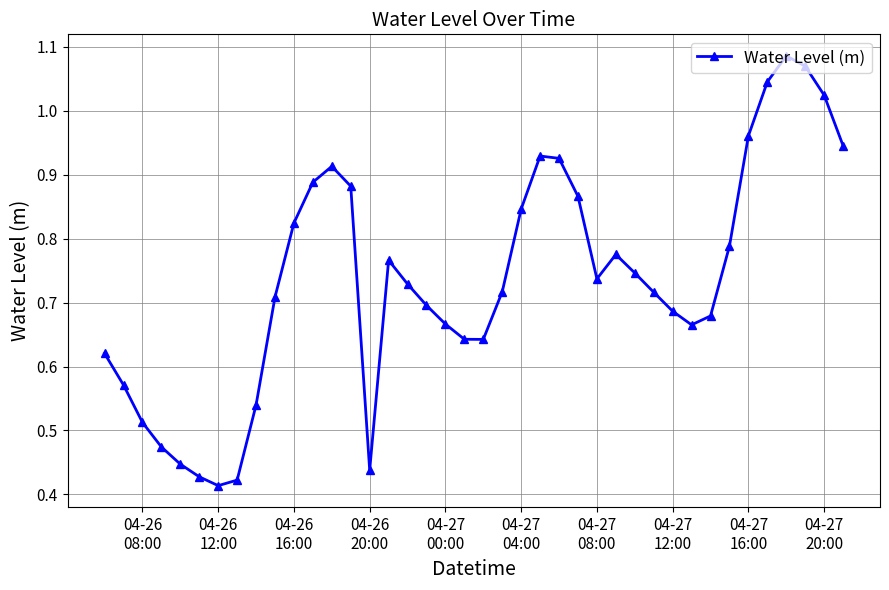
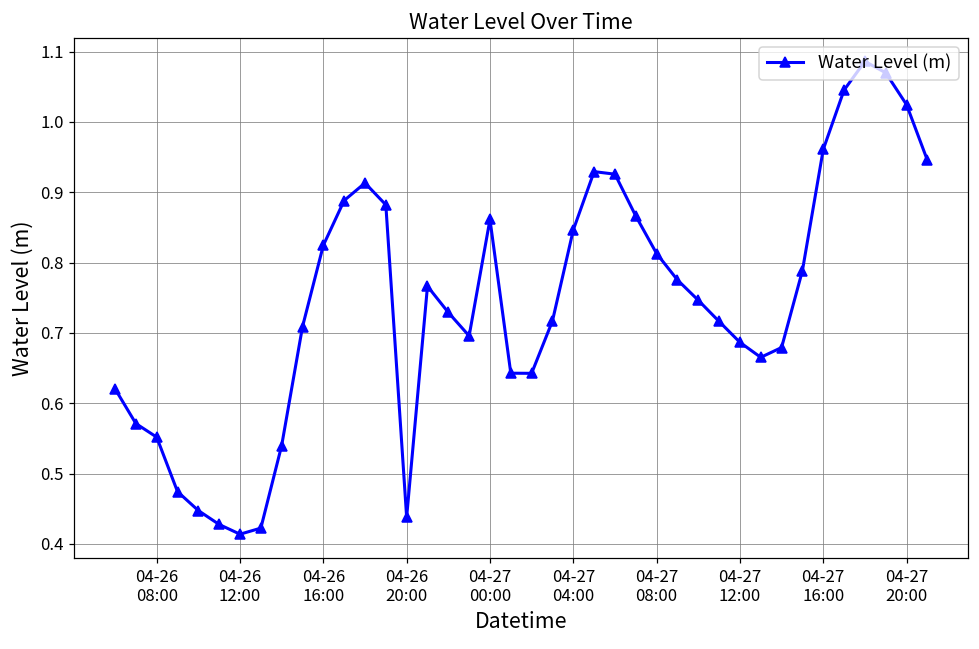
04-26 08:00: 0.51 -> 0.55
04-27 00:00: 0.67 -> 0.86
04-27 08:00: 0.74 -> 0.81
